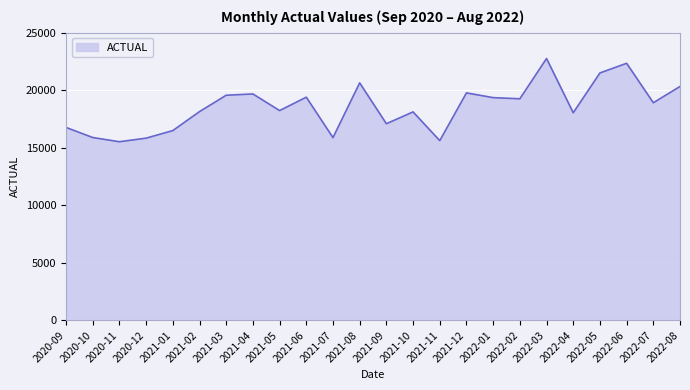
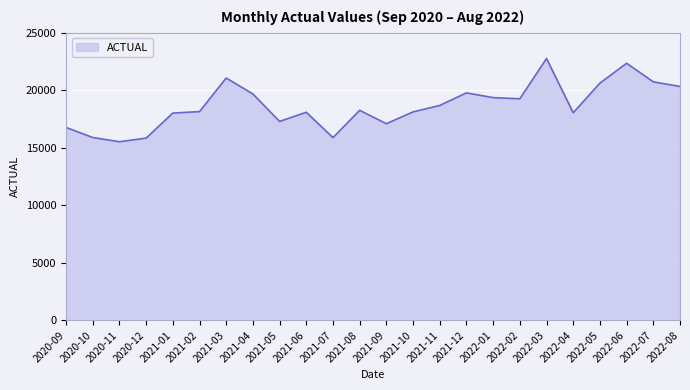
2021-01: 16500 -> 18000
2021-03: 19600 -> 21100
2021-05: 18200 -> 17300
2021-06: 19400 -> 18100
2021-08: 20600 -> 18300
2021-11: 15600 -> 18700
2022-05: 21500 -> 20600
2022-07: 18900 -> 20700
